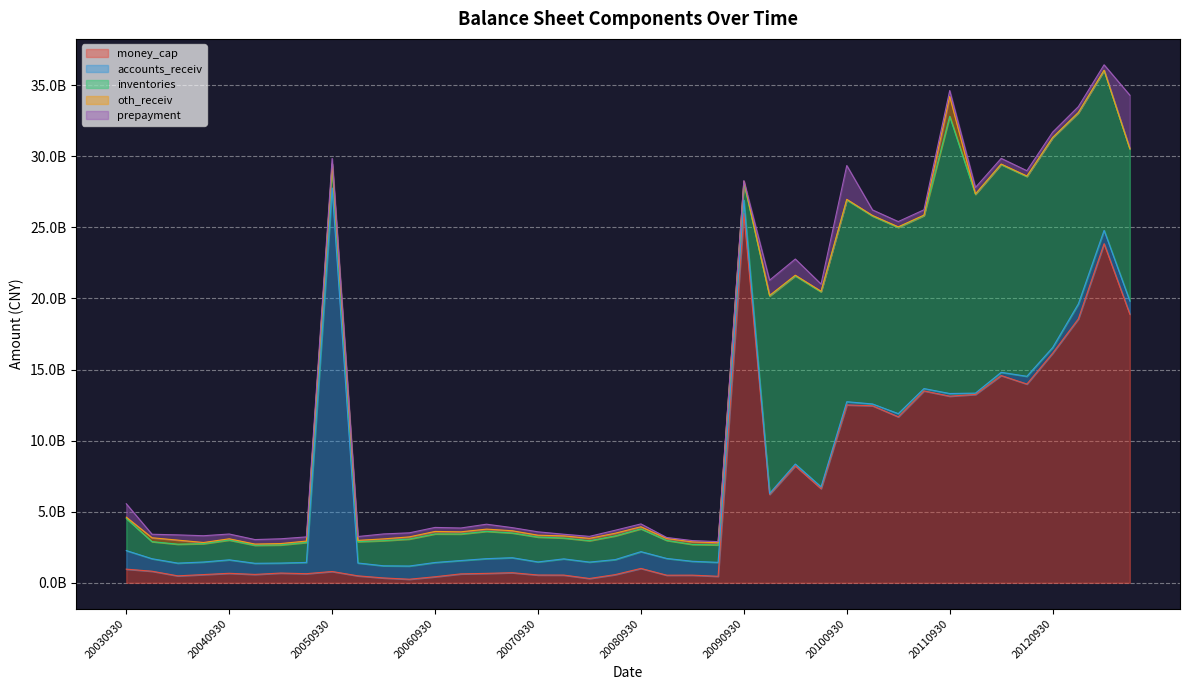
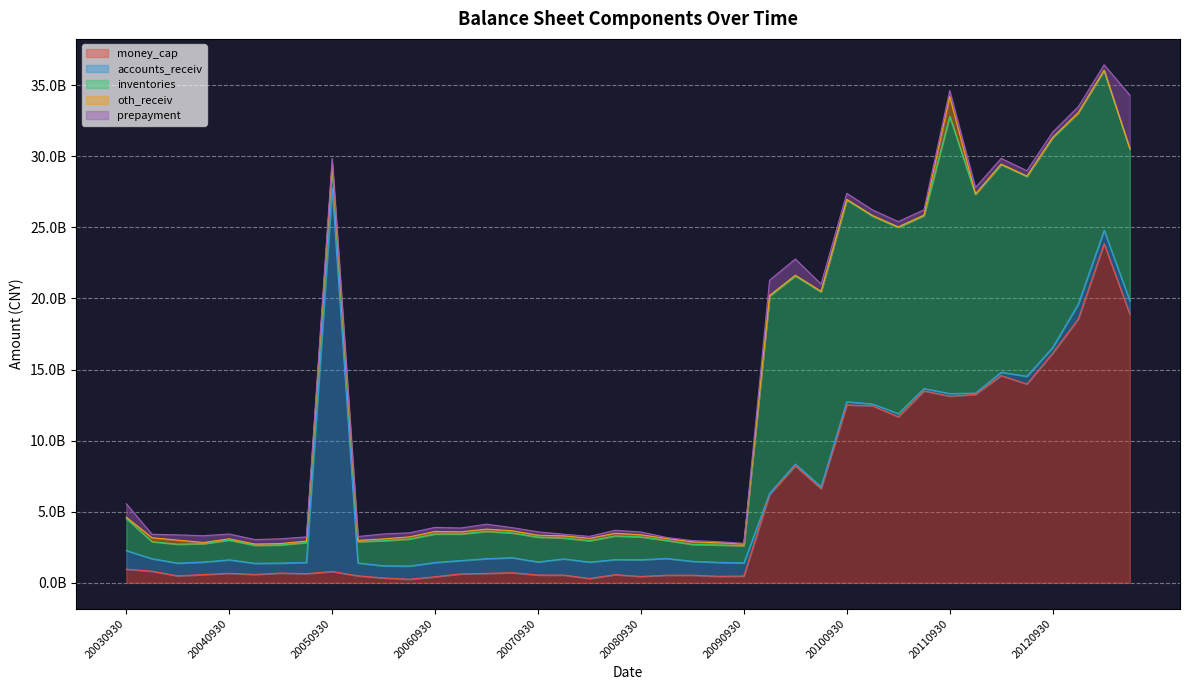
money_cap, 20080930: 1000000000 -> 400000000
money_cap, 20090930: 26000000000 -> 500000000
prepayment, 20100930: 2400000000 -> 400000000
